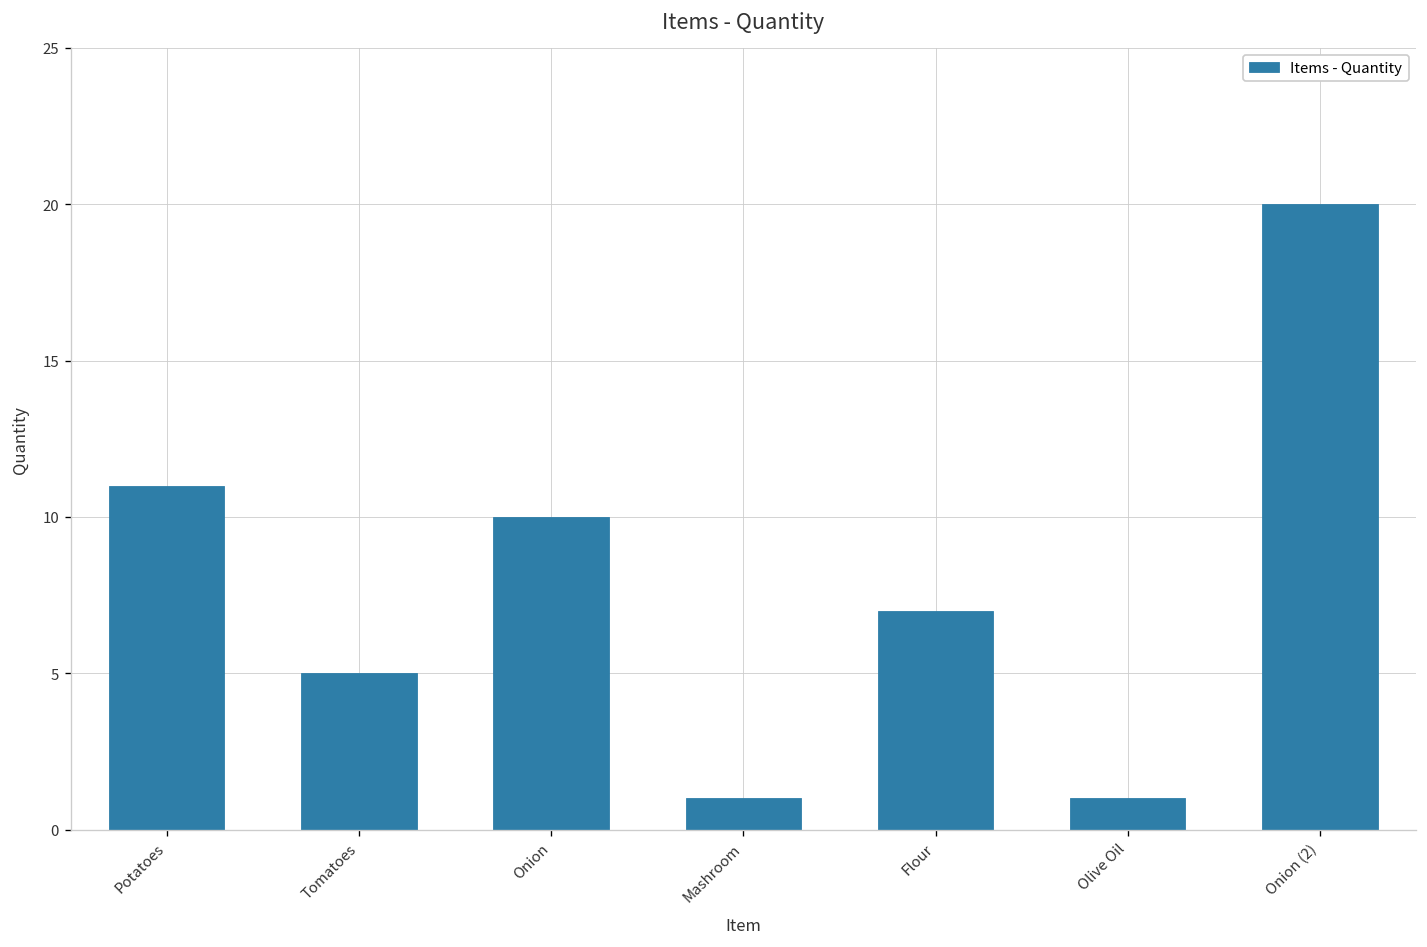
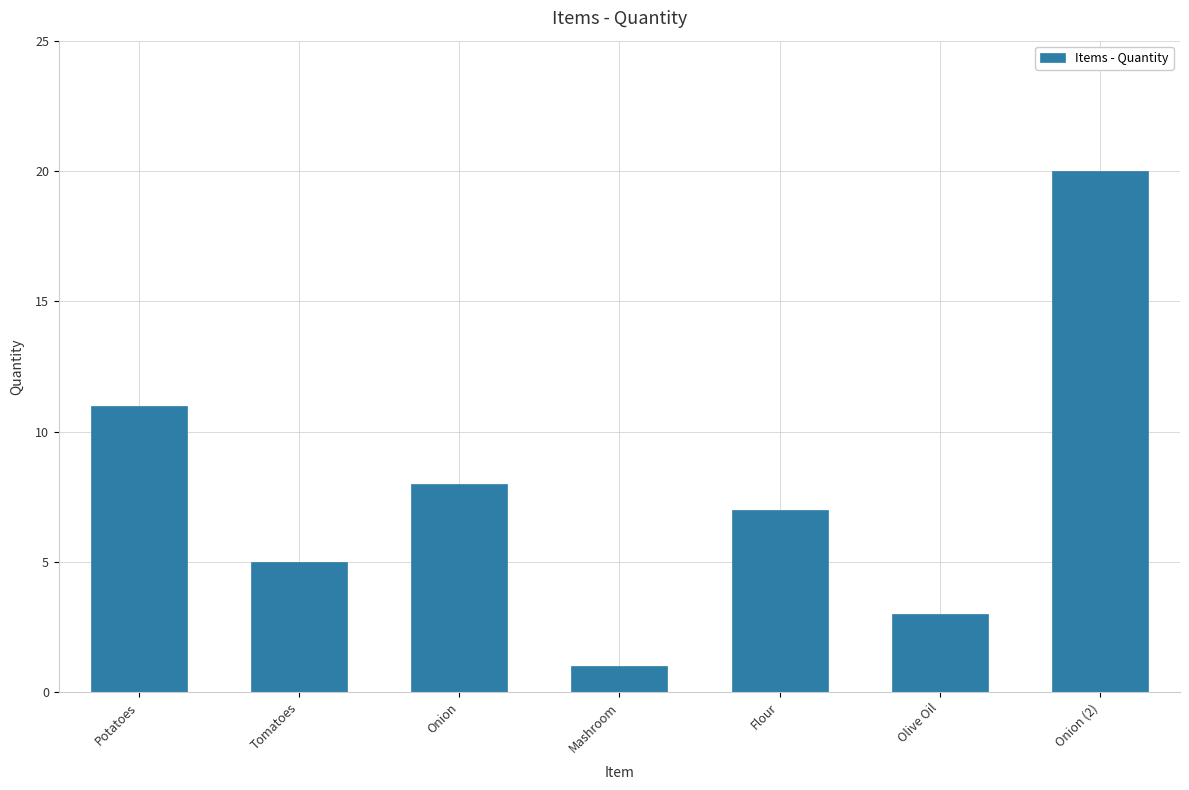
Onion: 10 -> 8
Olive Oil: 1 -> 3
